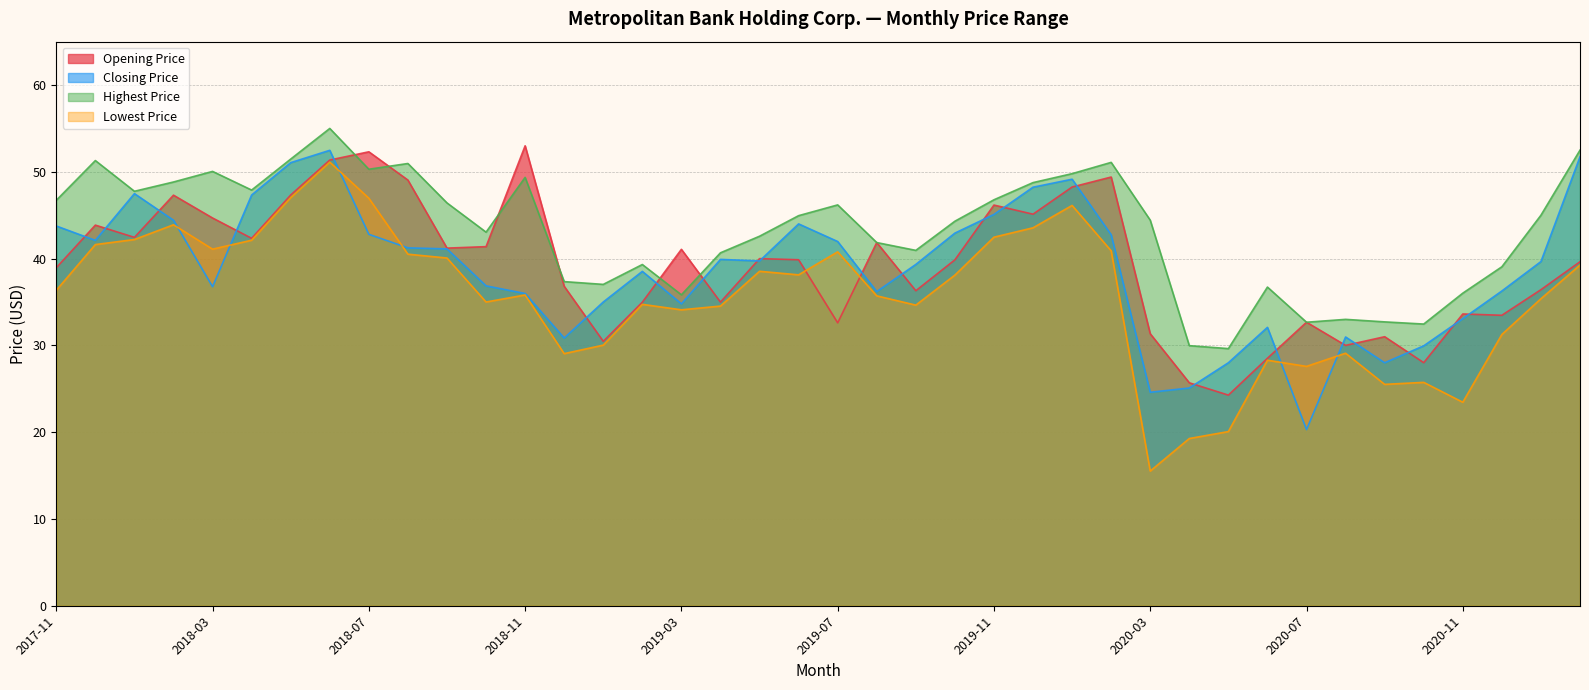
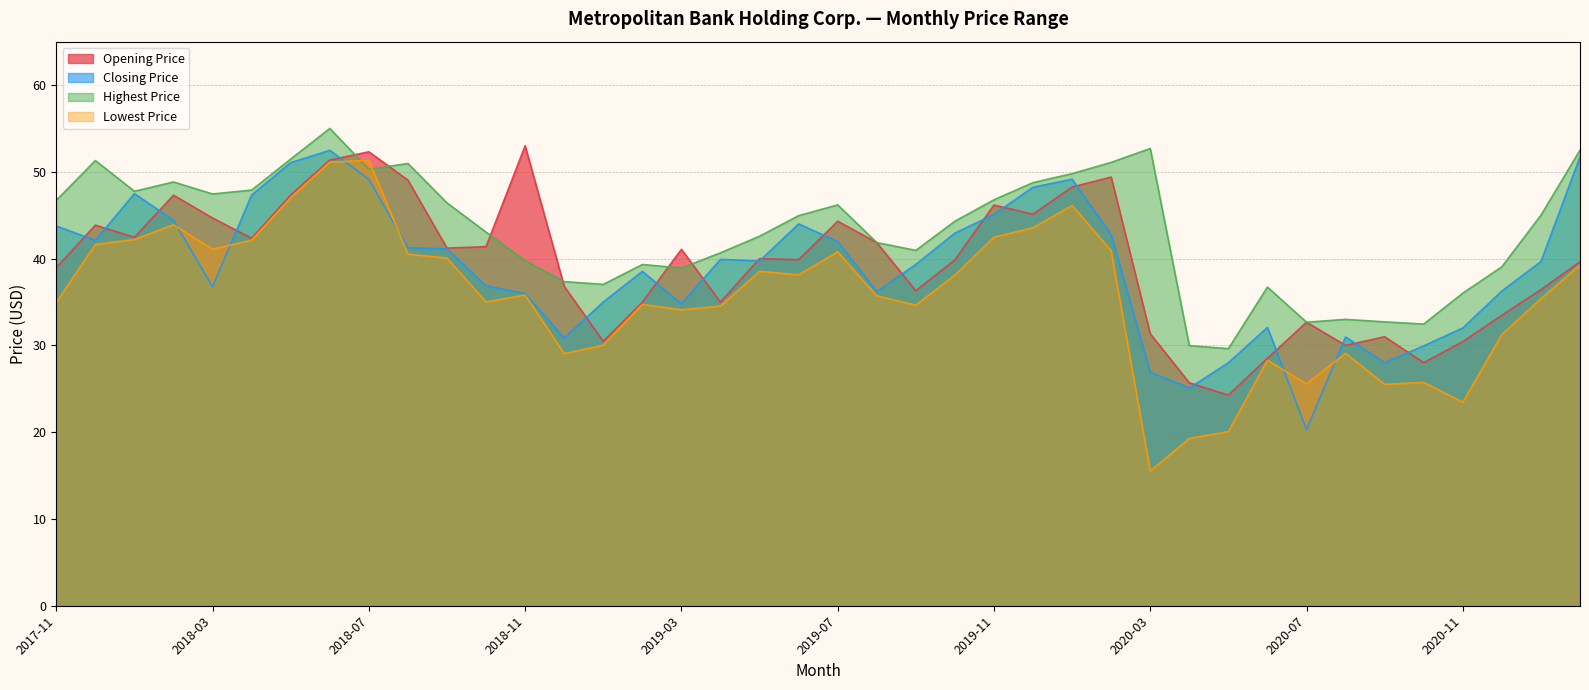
Lowest Price, 2017-11: 36 -> 35
Highest Price, 2018-03: 50 -> 47
Closing Price, 2018-07: 43 -> 49
Lowest Price, 2018-07: 47 -> 51
Highest Price, 2018-11: 49 -> 40
Highest Price, 2019-03: 36 -> 39
Opening Price, 2019-07: 33 -> 44
Closing Price, 2020-03: 25 -> 27
Highest Price, 2020-03: 44 -> 53
Lowest Price, 2020-07: 28 -> 26
Opening Price, 2020-11: 34 -> 30
Closing Price, 2020-11: 33 -> 32
